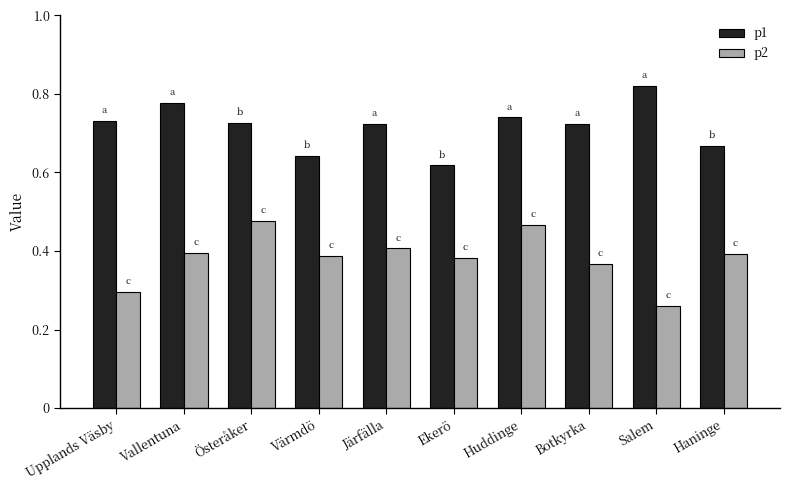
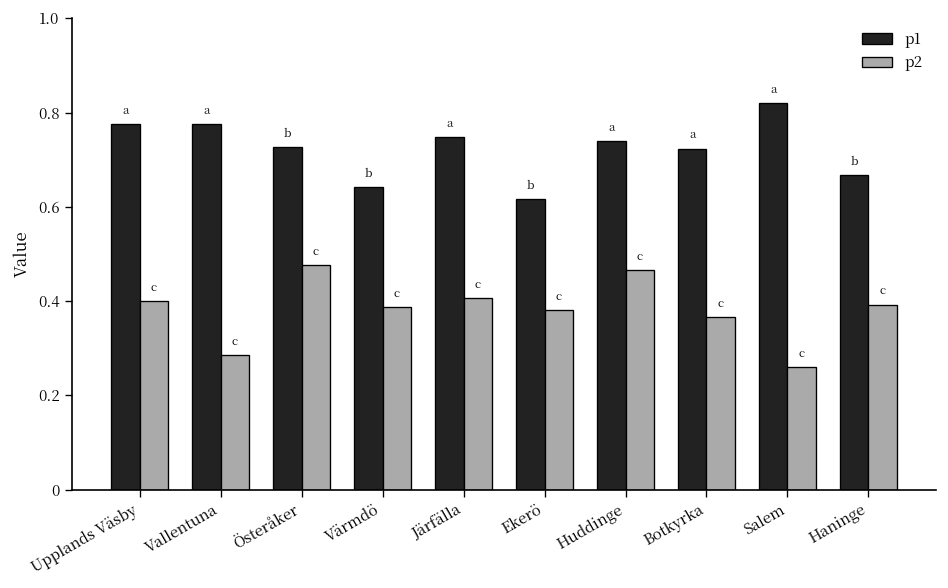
p1, Upplands Väsby: 0.73 -> 0.78
p2, Upplands Väsby: 0.29 -> 0.40
p2, Vallentuna: 0.40 -> 0.29
p1, Järfälla: 0.72 -> 0.75
